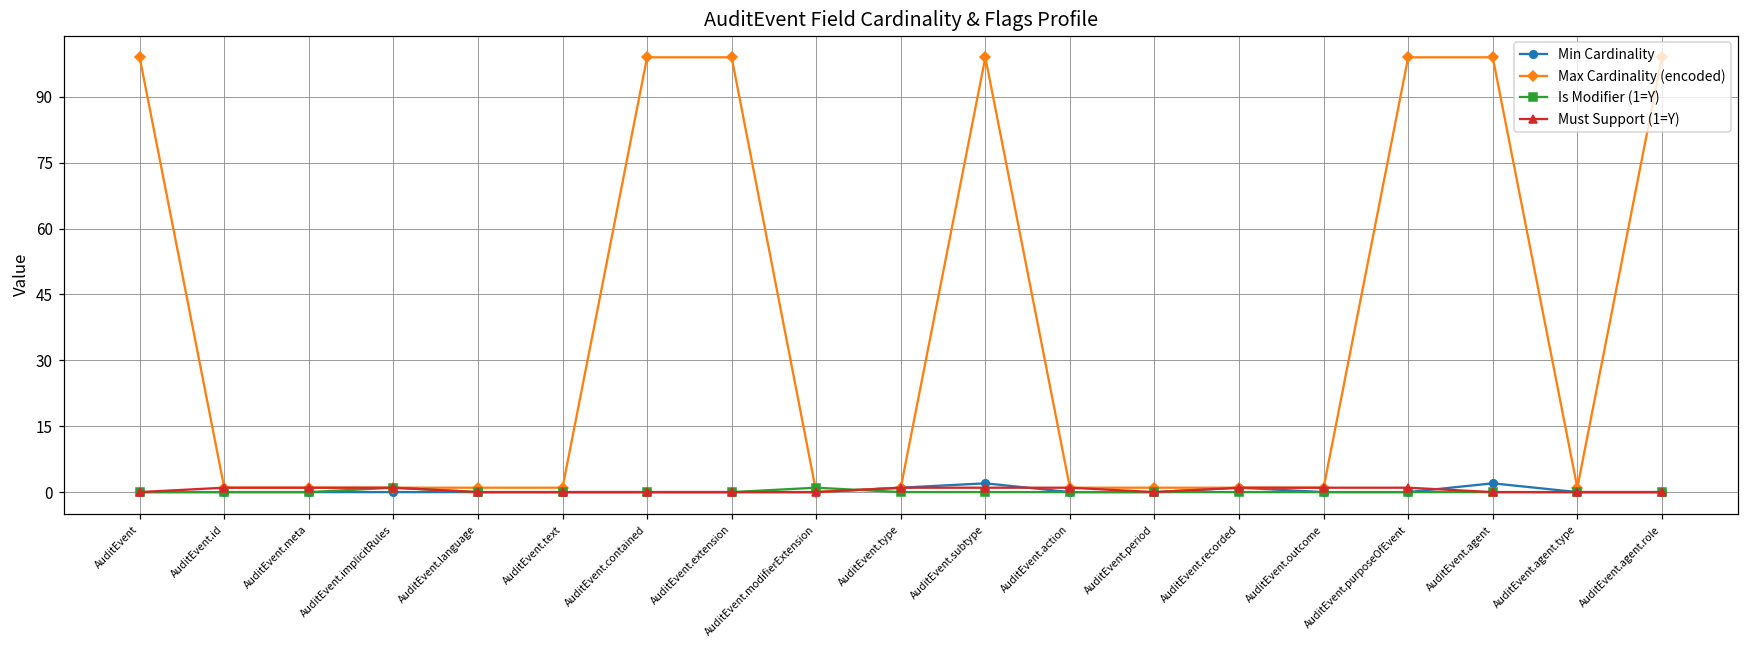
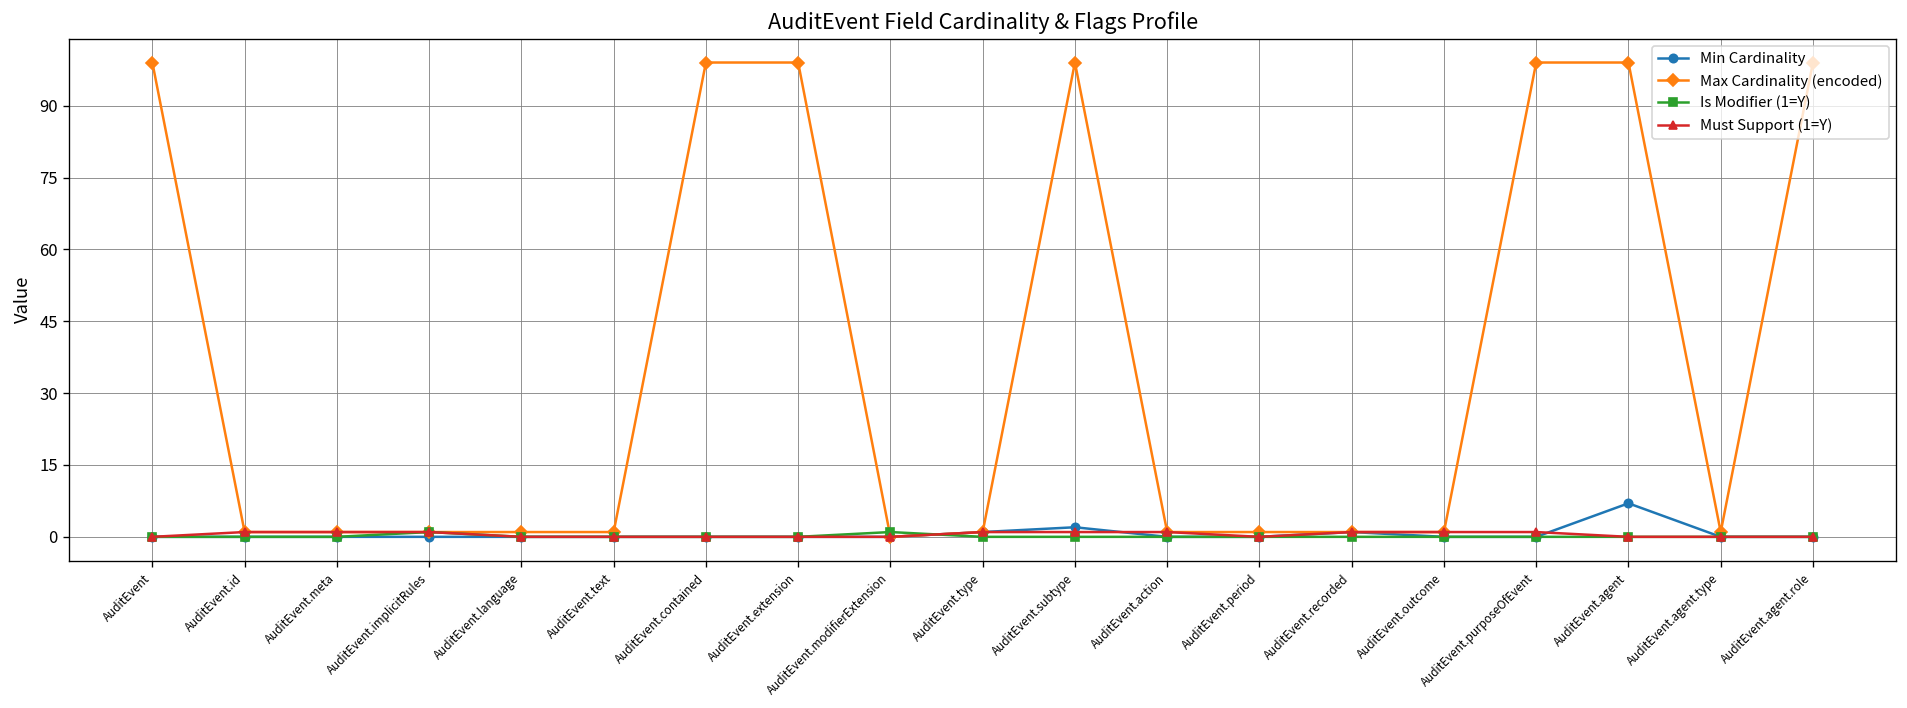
Min Cardinality, AuditEvent.agent: 2 -> 7
